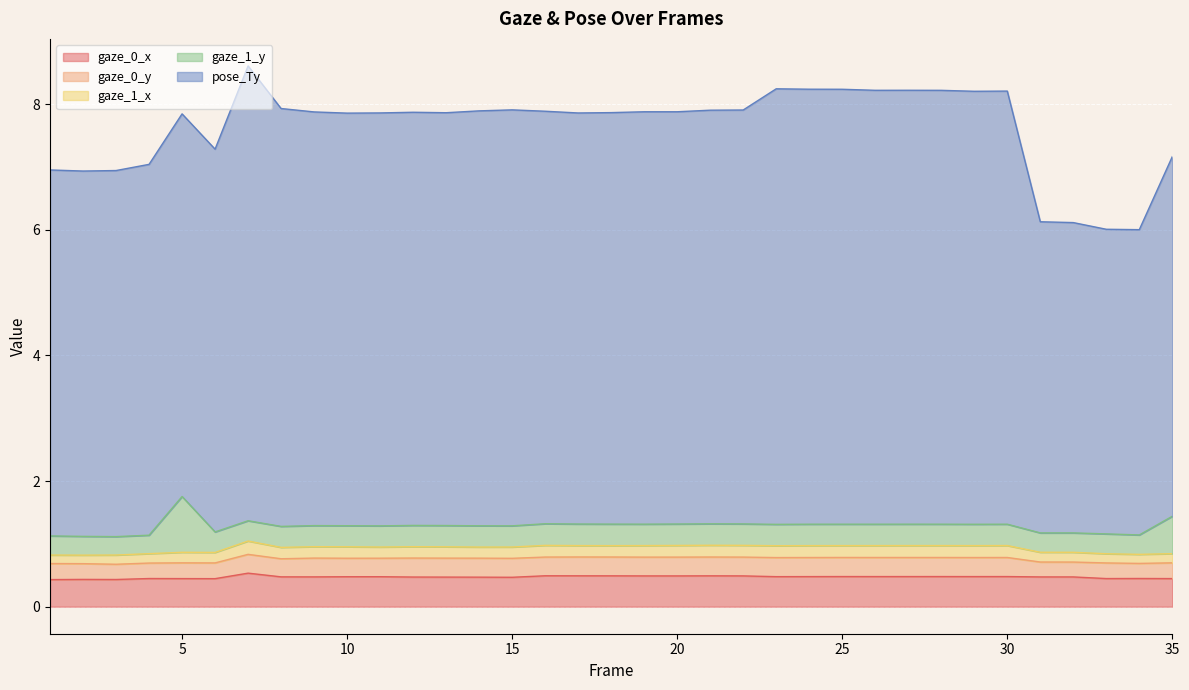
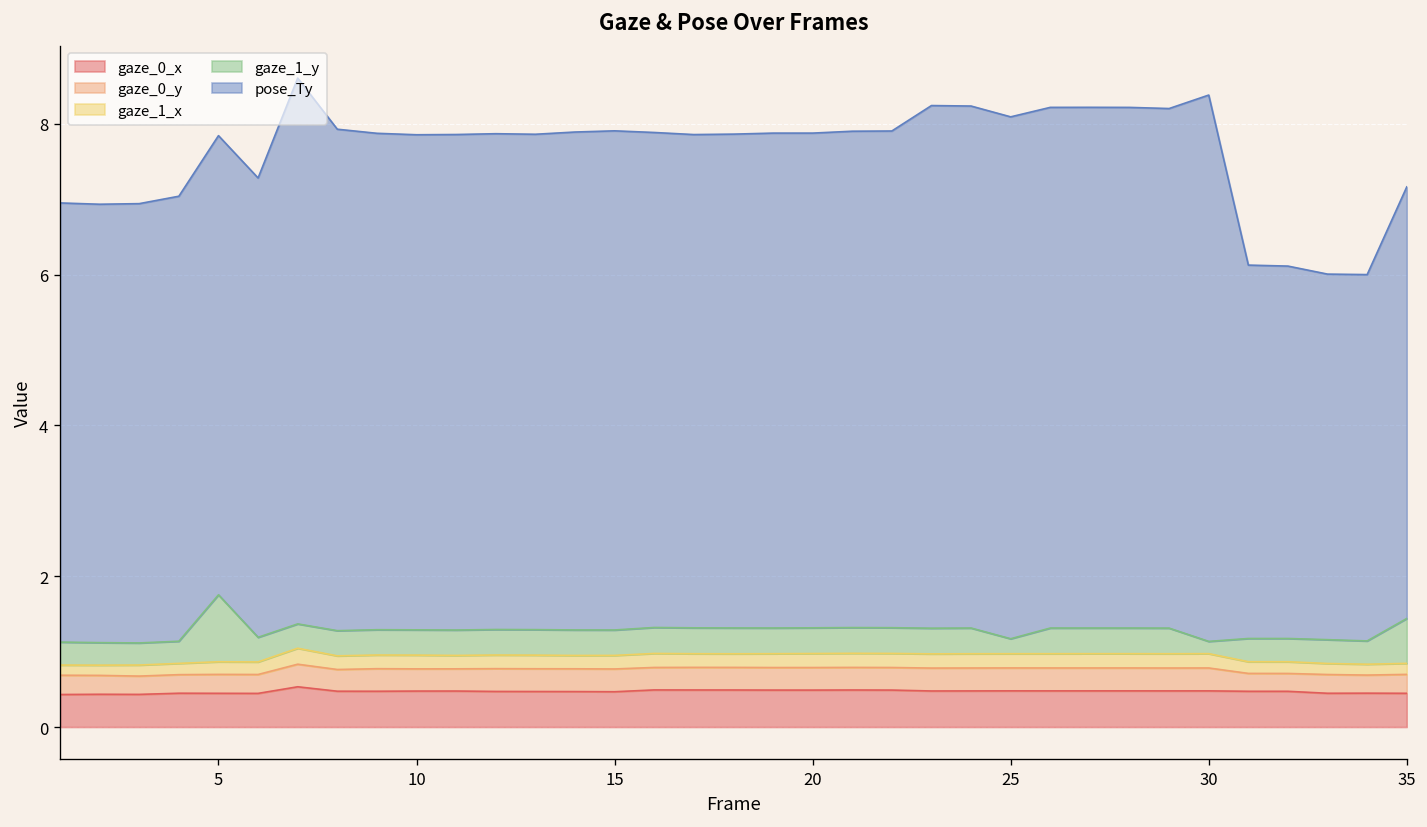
gaze_1_y, 25: 0.3 -> 0.2
gaze_1_y, 30: 0.3 -> 0.2
pose_Ty, 30: 6.9 -> 7.2
